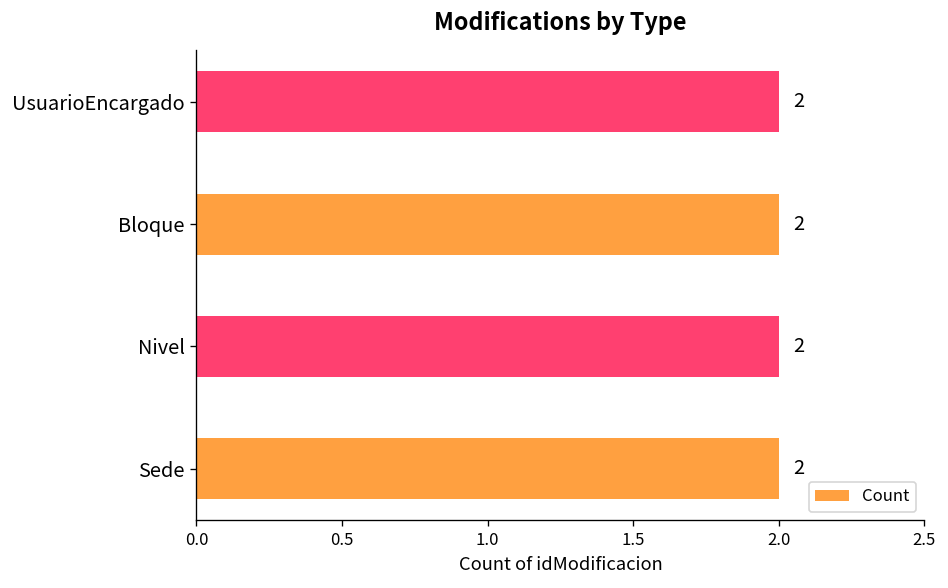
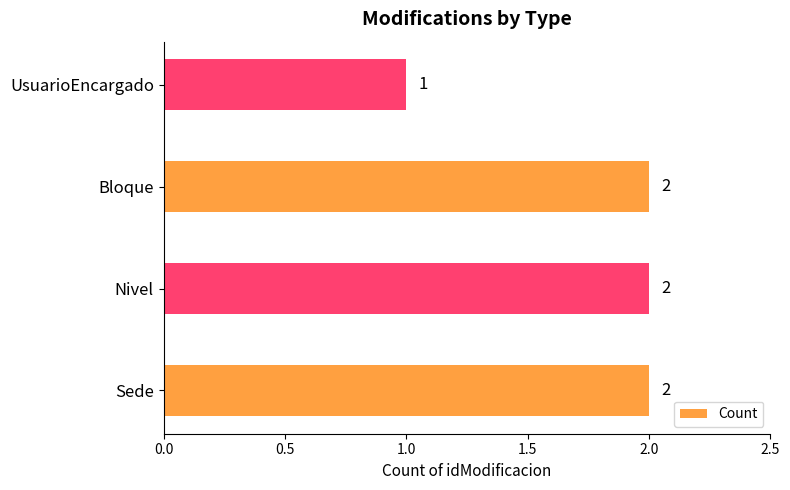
UsuarioEncargado: 2 -> 1
